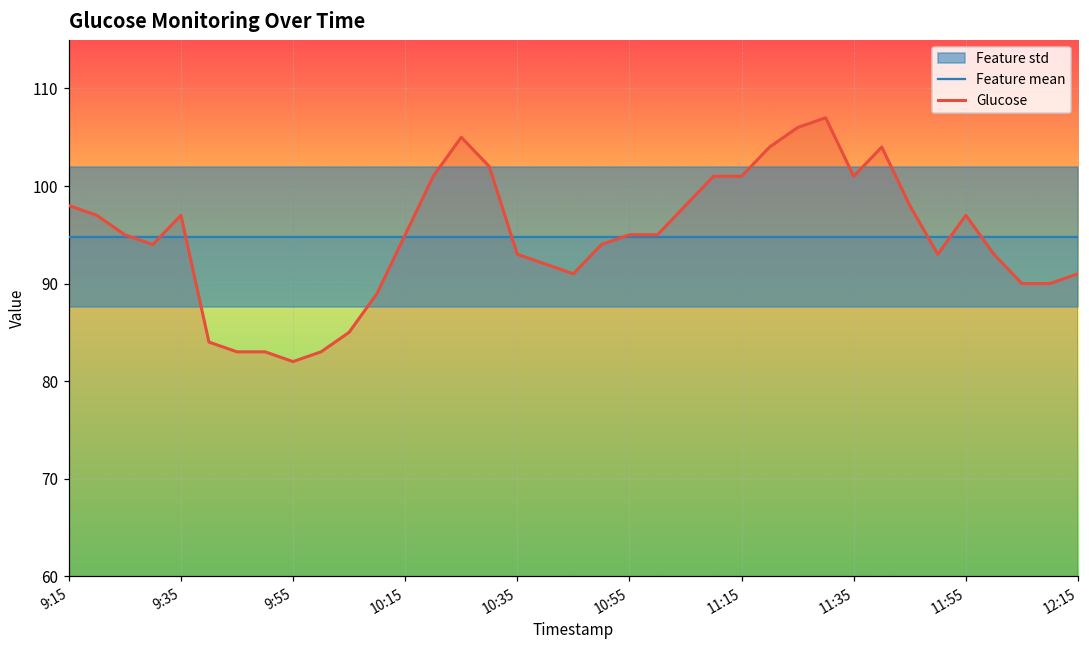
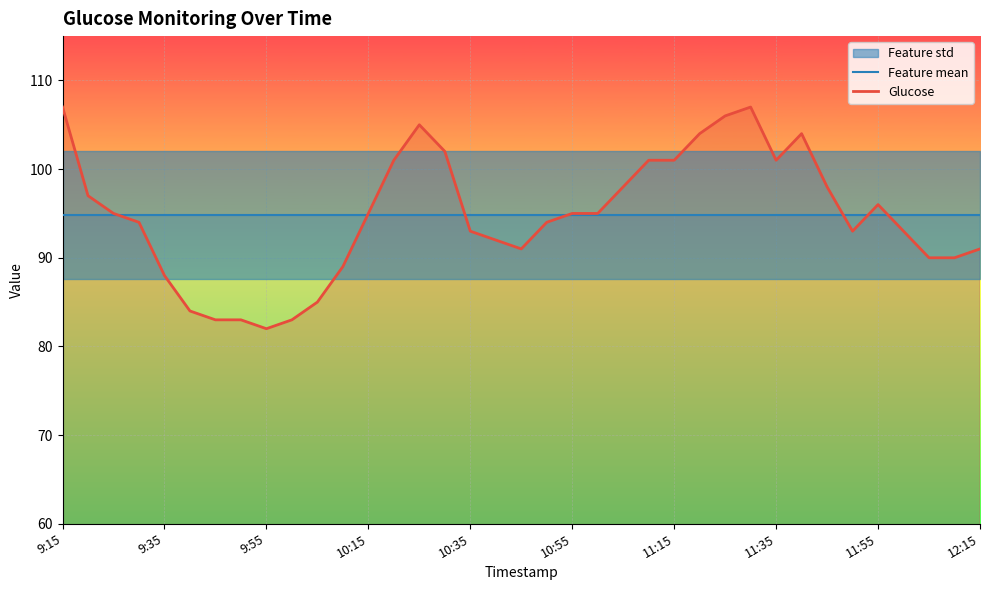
Glucose, 9:15: 98 -> 107
Glucose, 9:35: 97 -> 88
Glucose, 11:55: 97 -> 96
